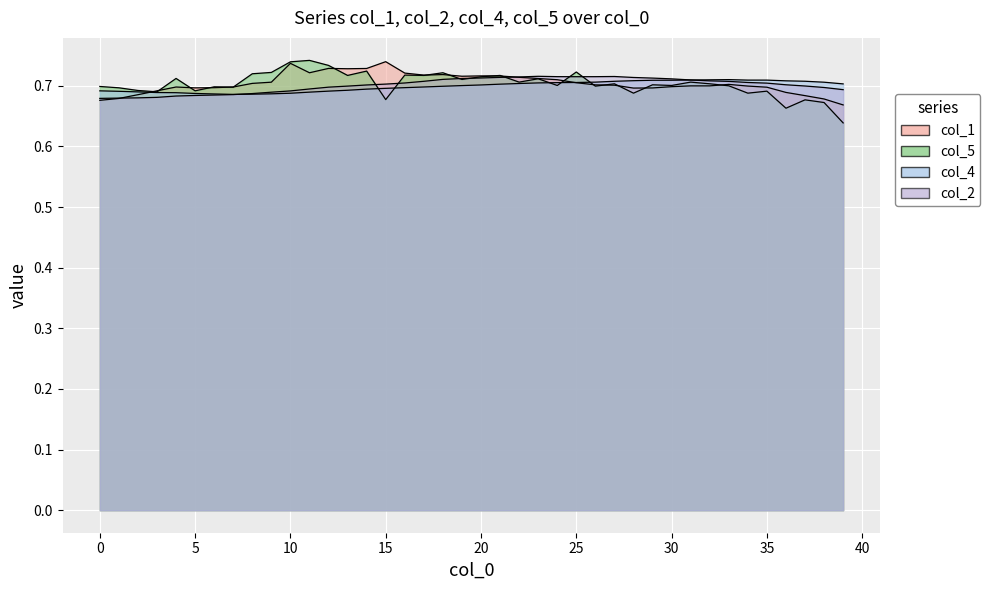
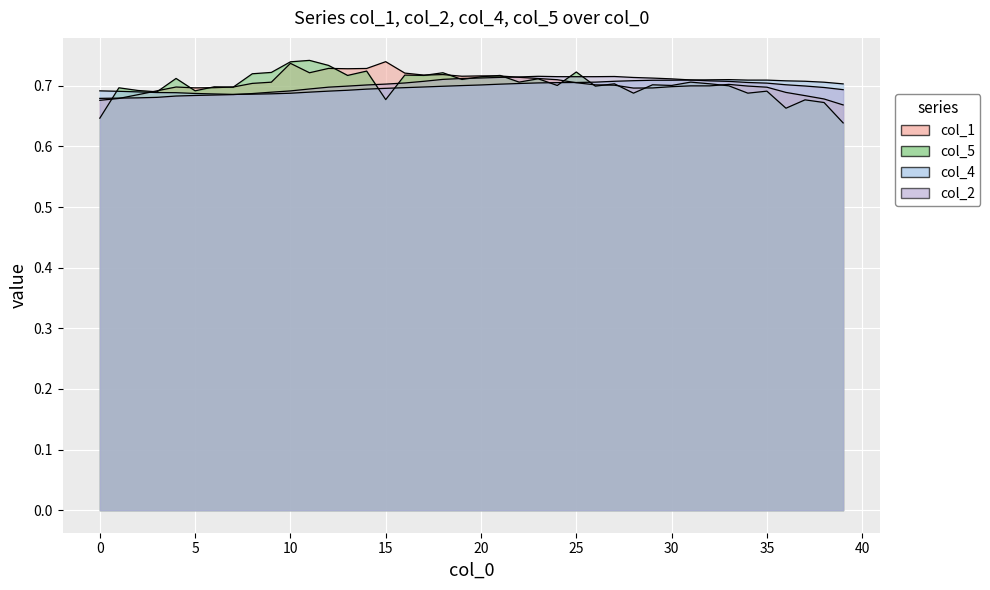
col_5, 0: 0.70 -> 0.65
